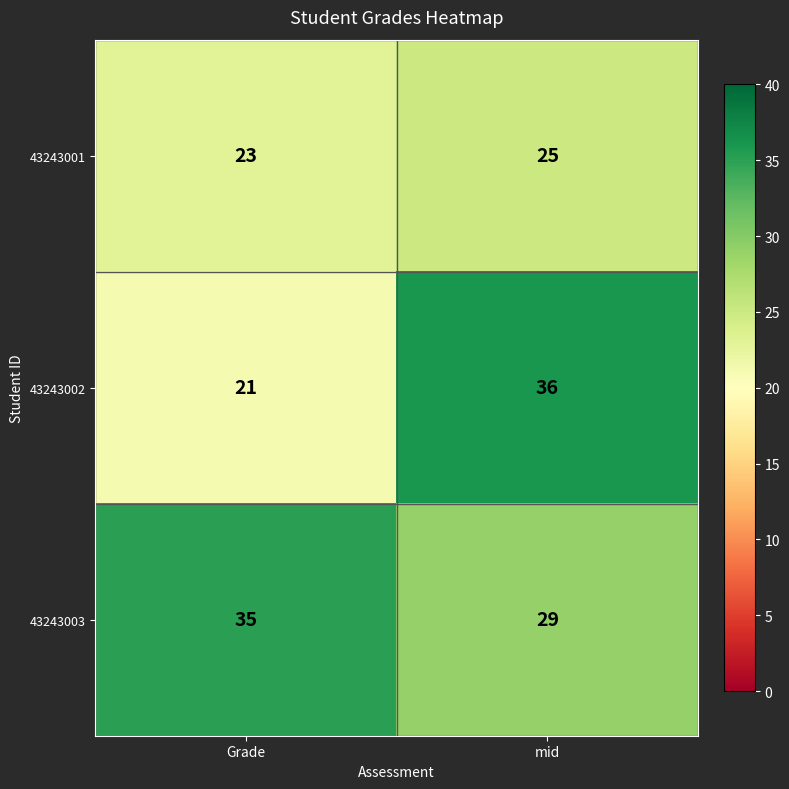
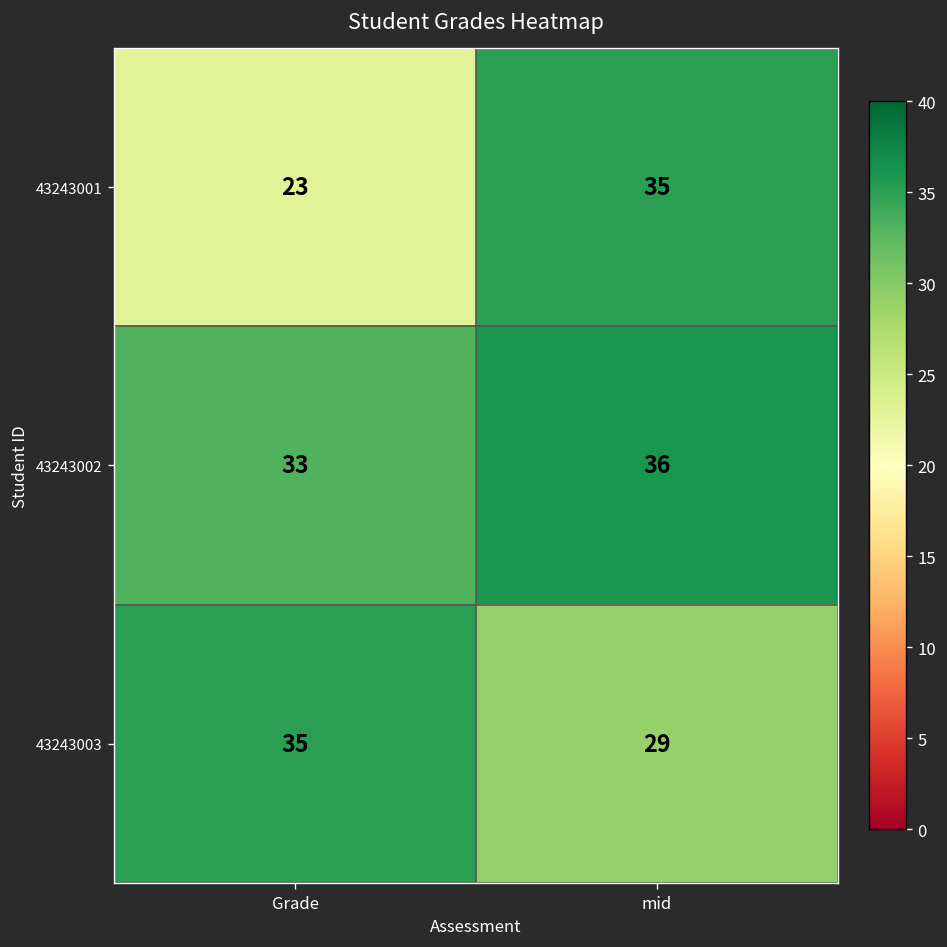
43243001, mid: 25 -> 35
43243002, Grade: 21 -> 33
